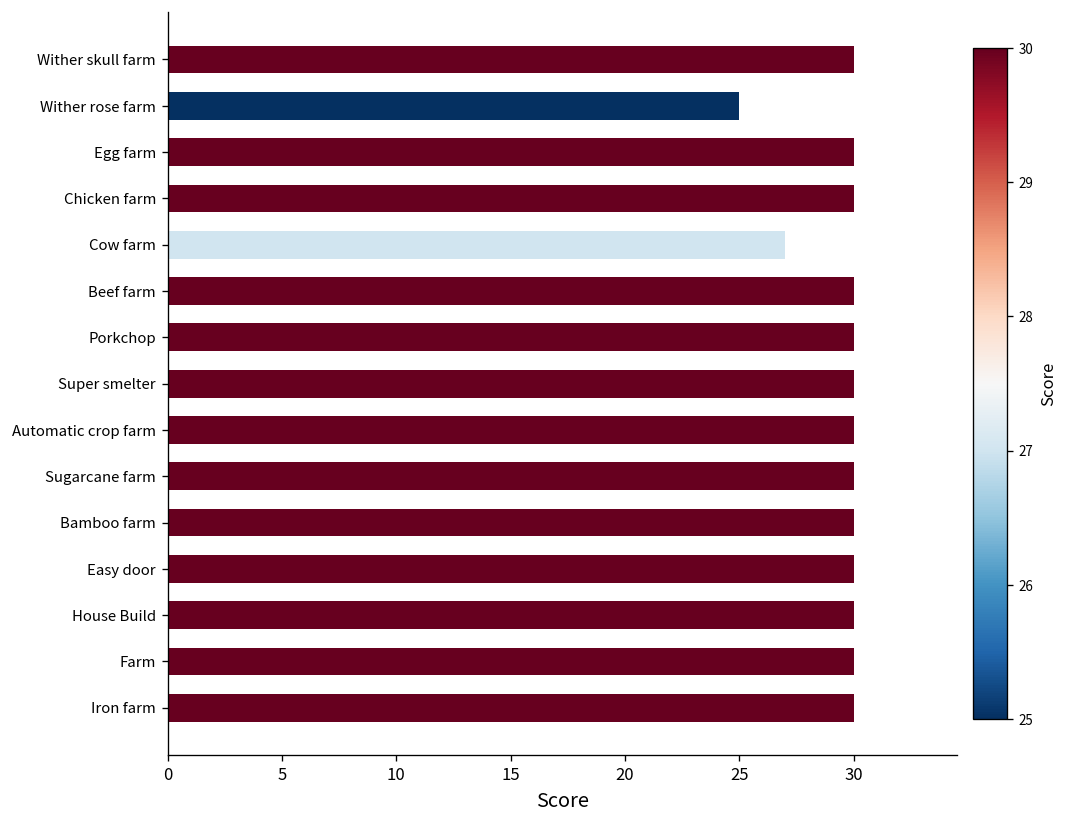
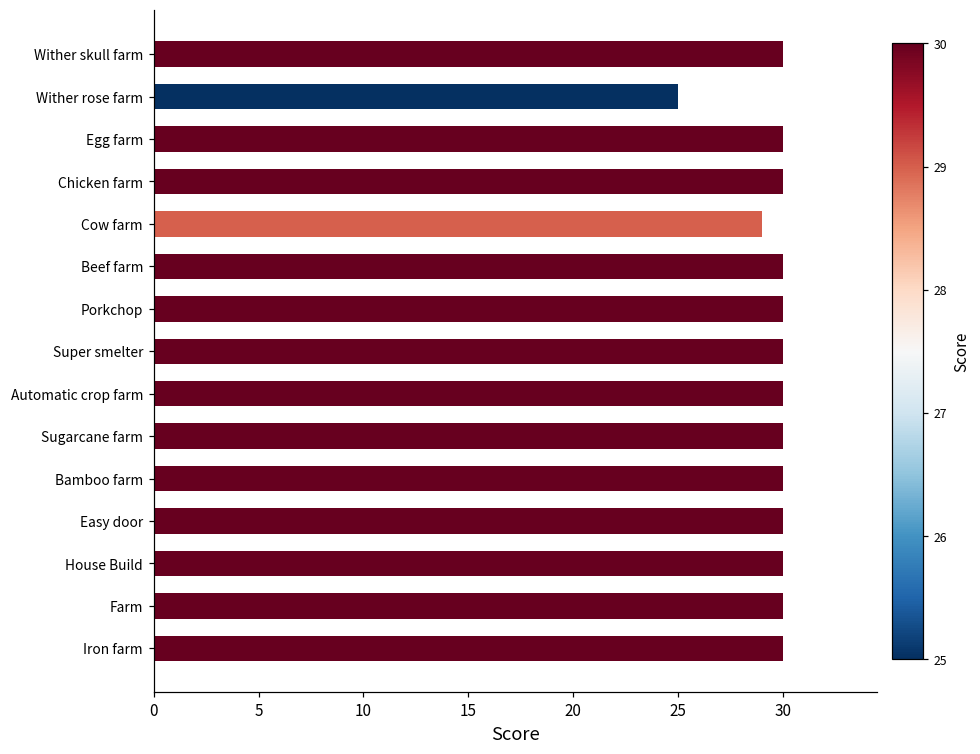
Cow farm: 27 -> 29
